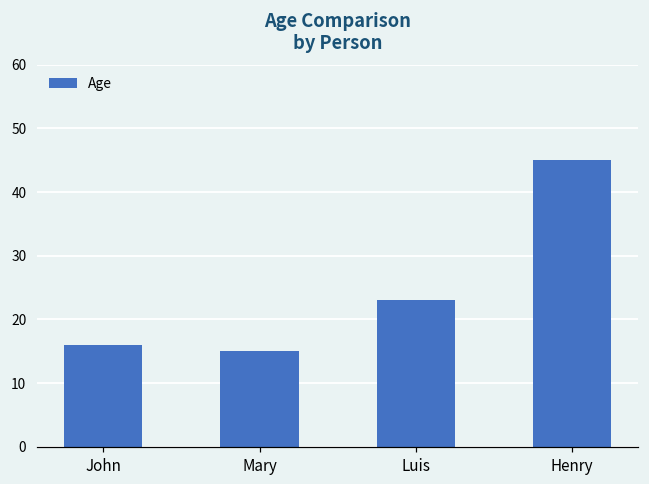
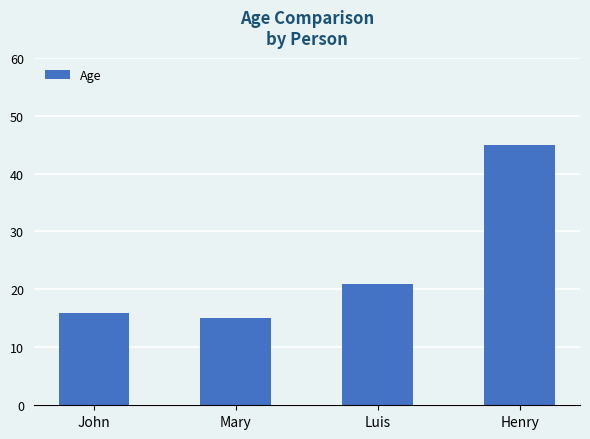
Luis: 23 -> 21
